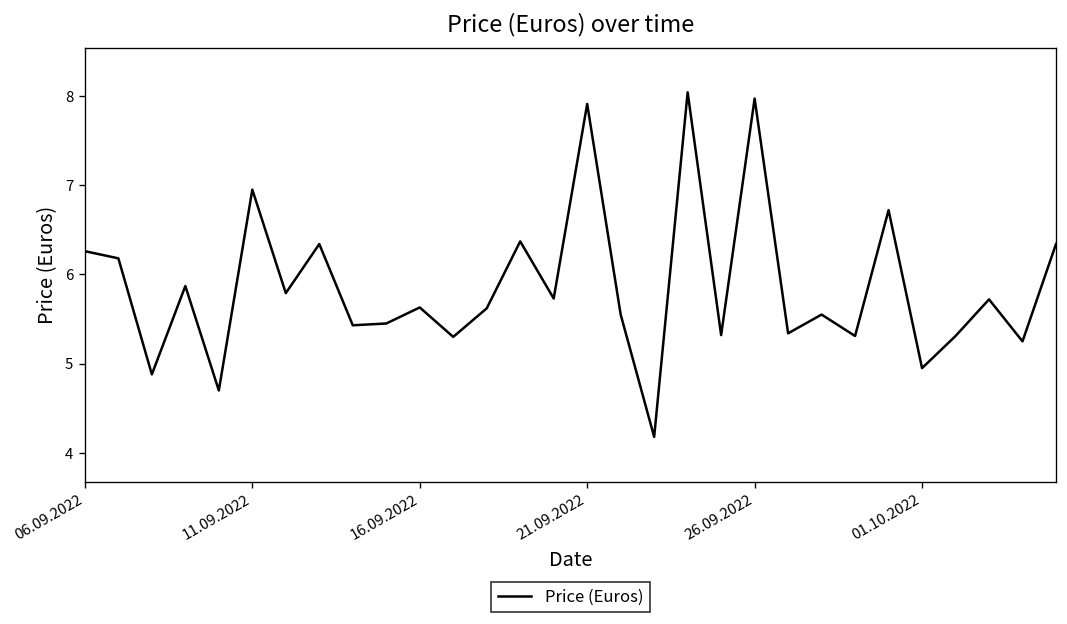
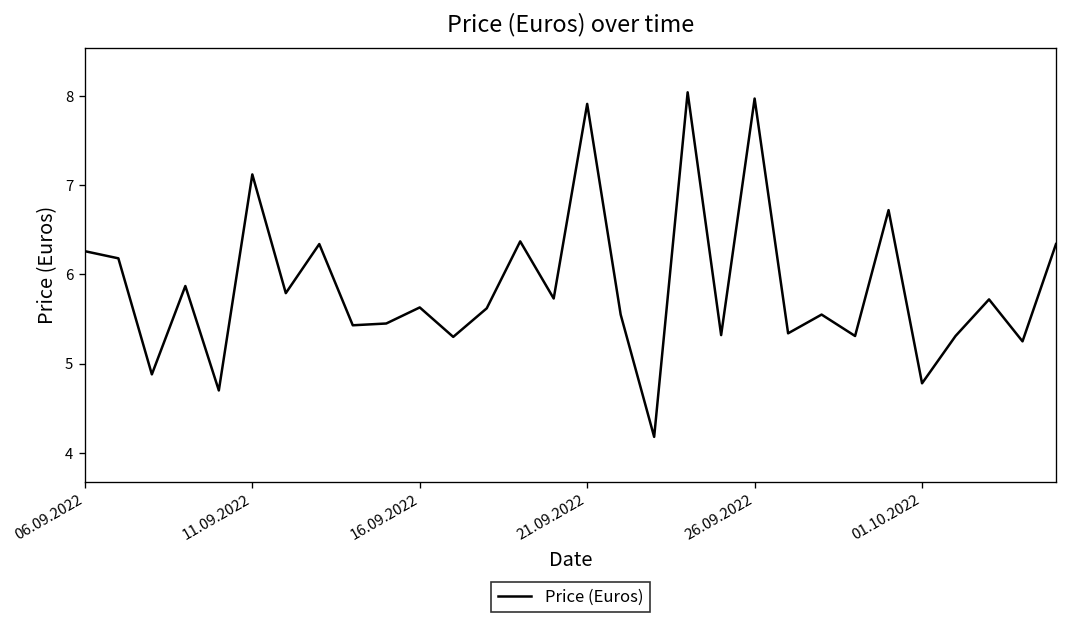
11.09.2022: 7.0 -> 7.1
01.10.2022: 5.0 -> 4.8
